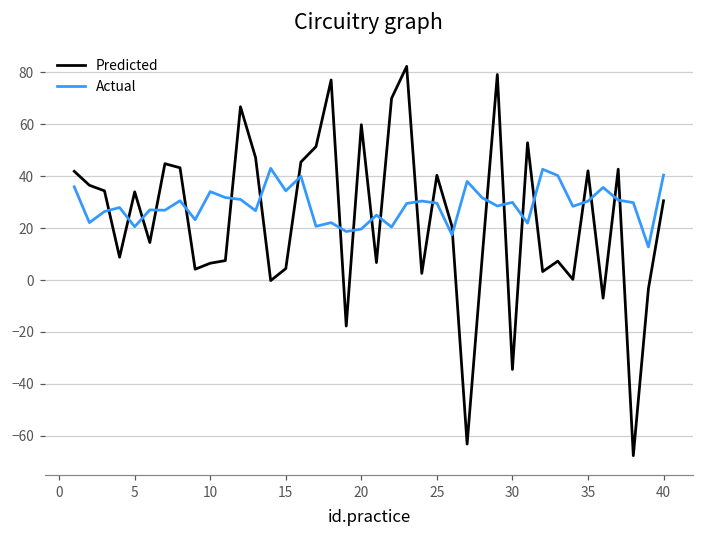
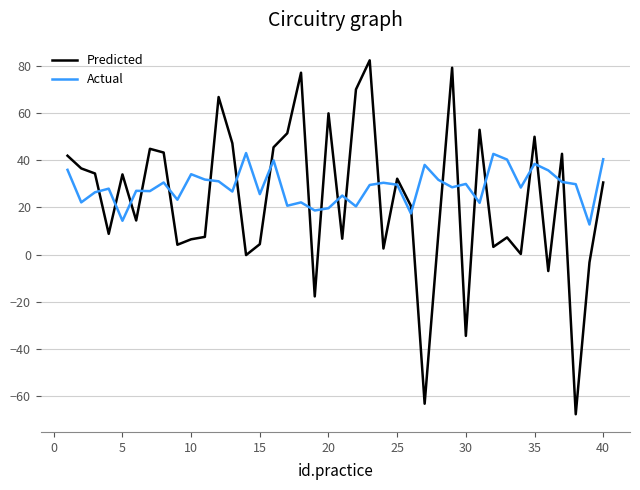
Actual, 5: 21 -> 14
Actual, 15: 34 -> 26
Predicted, 25: 40 -> 32
Predicted, 35: 42 -> 50
Actual, 35: 30 -> 38
